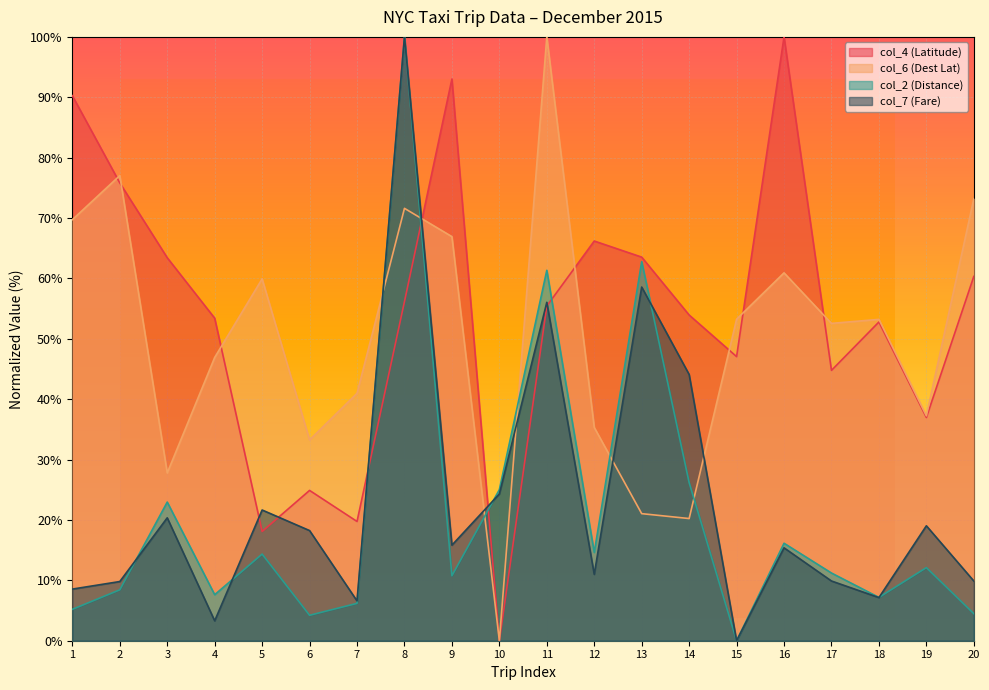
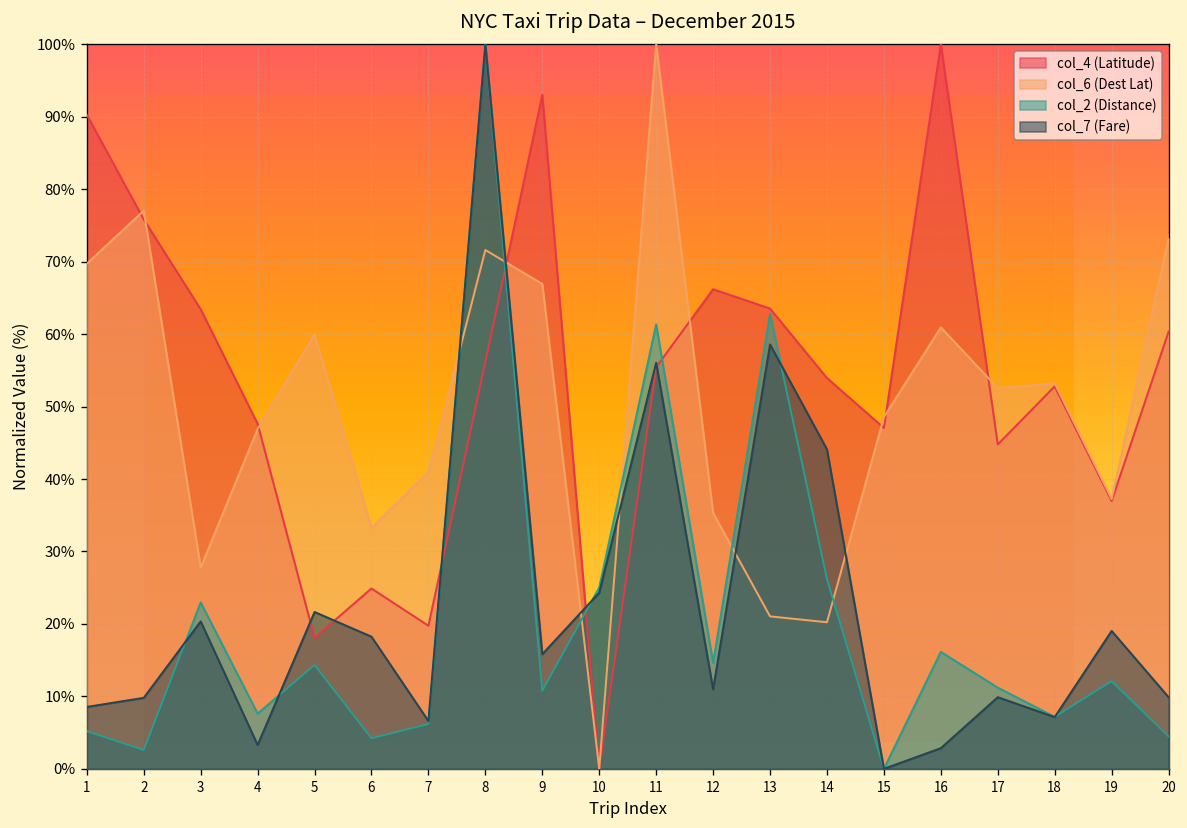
col_2 (Distance), 2: 8% -> 3%
col_4 (Latitude), 4: 53% -> 48%
col_6 (Dest Lat), 15: 53% -> 49%
col_7 (Fare), 16: 15% -> 3%
